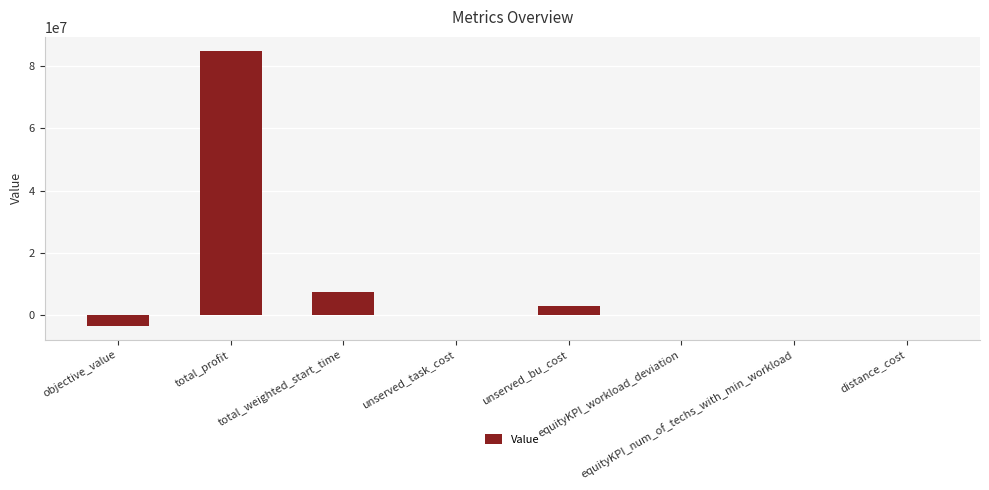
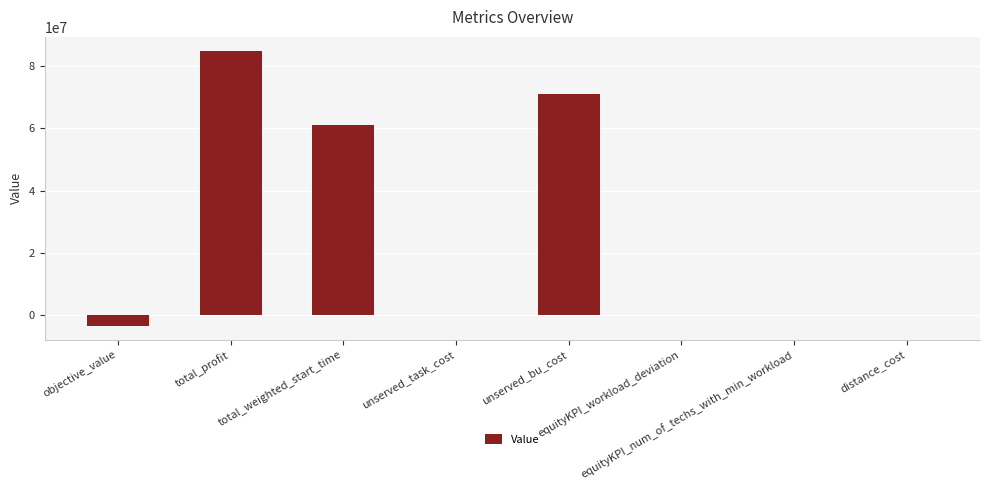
total_weighted_start_time: 7000000 -> 61000000
unserved_bu_cost: 3000000 -> 71000000
